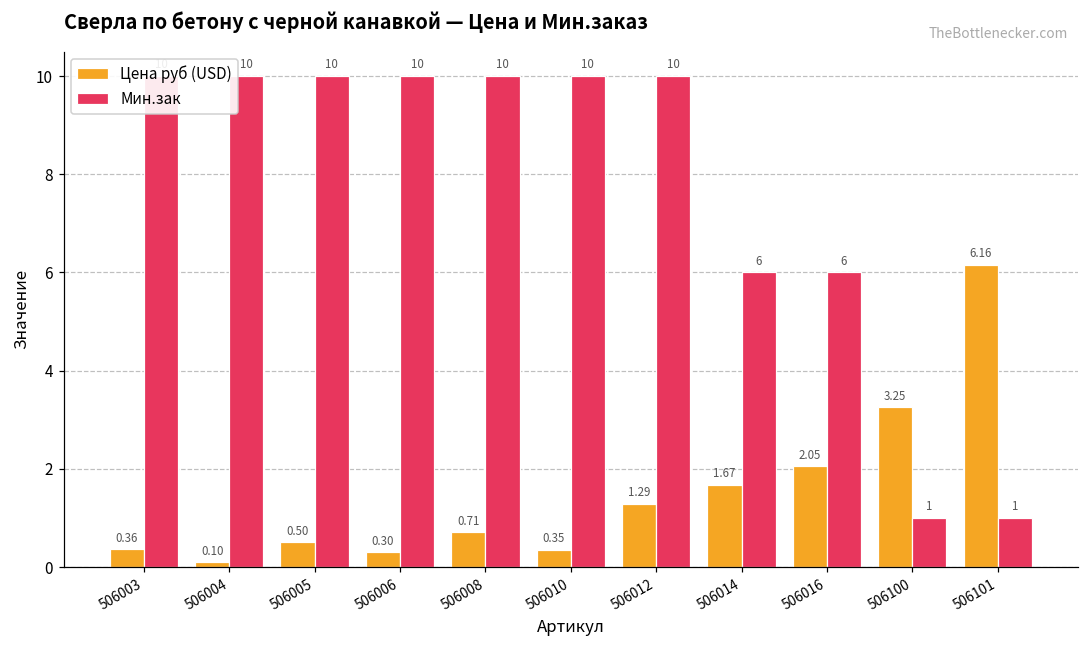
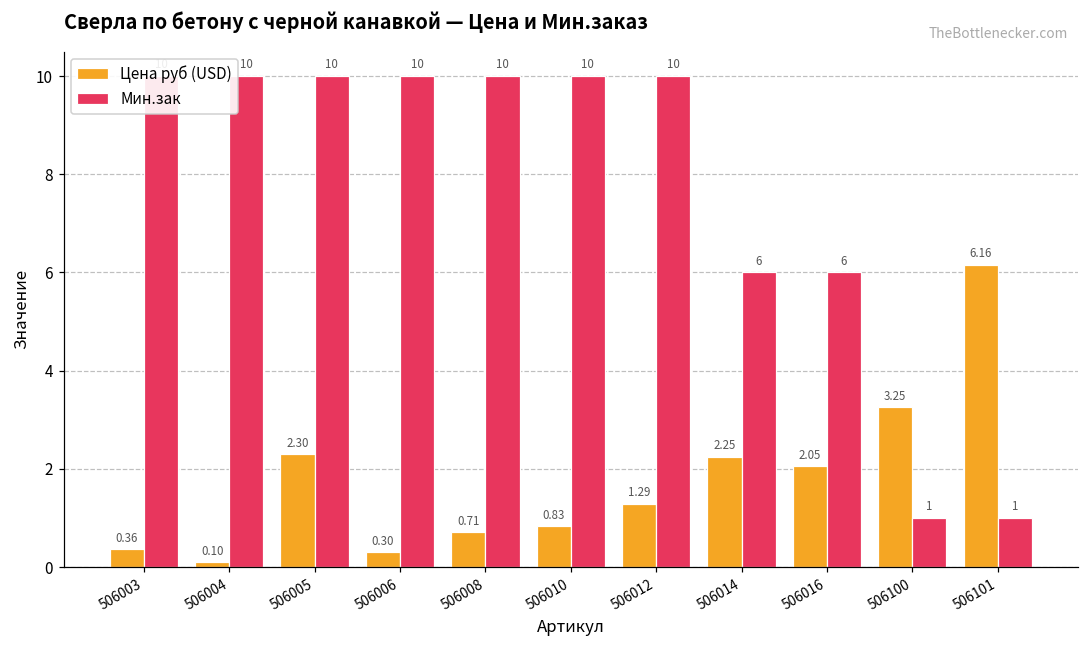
Цена руб (USD), 506005: 0.50 -> 2.30
Цена руб (USD), 506010: 0.35 -> 0.83
Цена руб (USD), 506014: 1.67 -> 2.25
